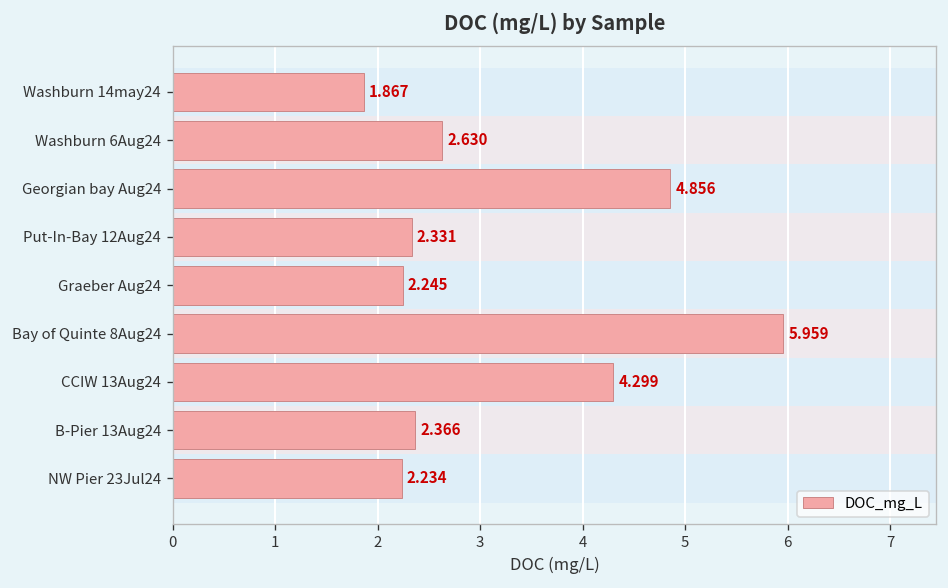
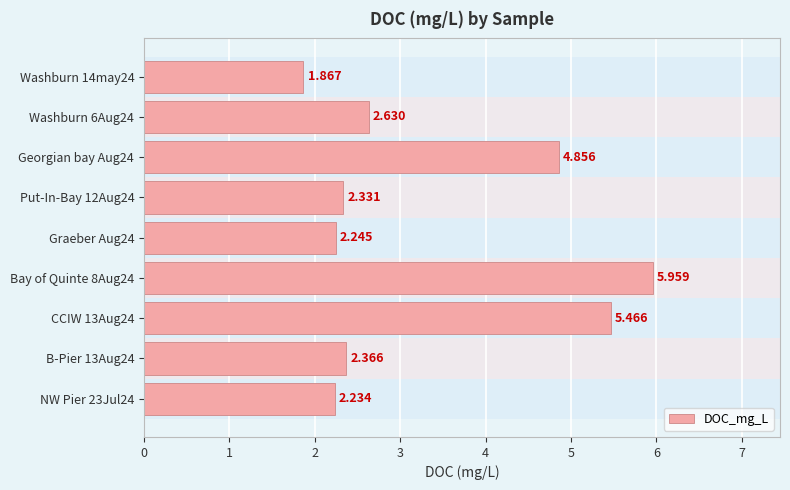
CCIW 13Aug24: 4.299 -> 5.466
